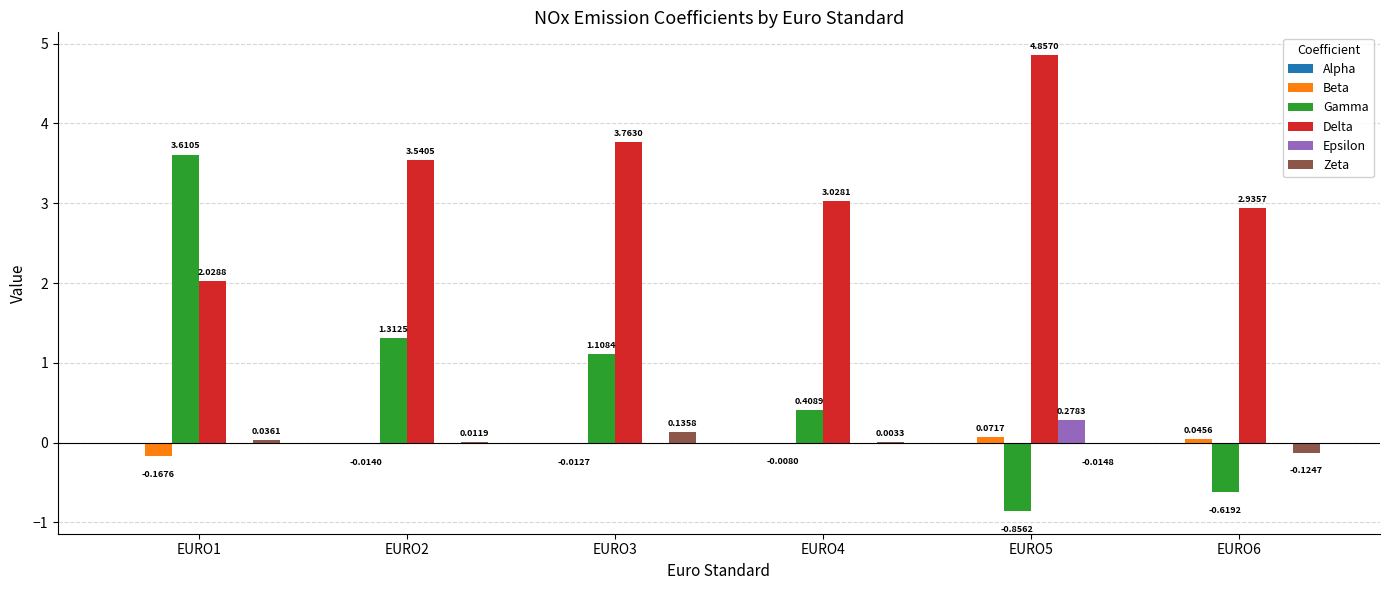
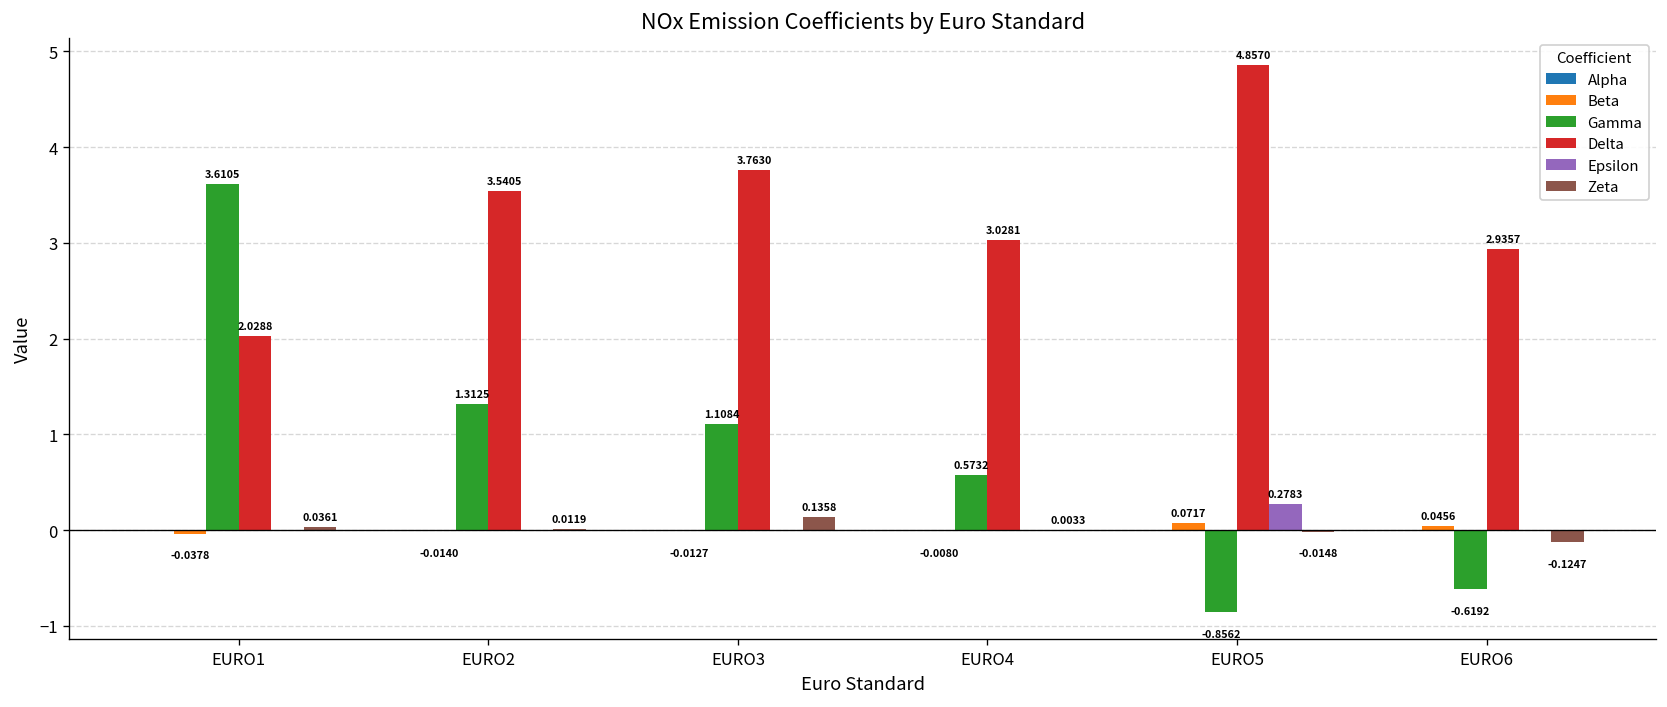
Beta, EURO1: -0.1676 -> -0.0378
Gamma, EURO4: 0.4089 -> 0.5732
